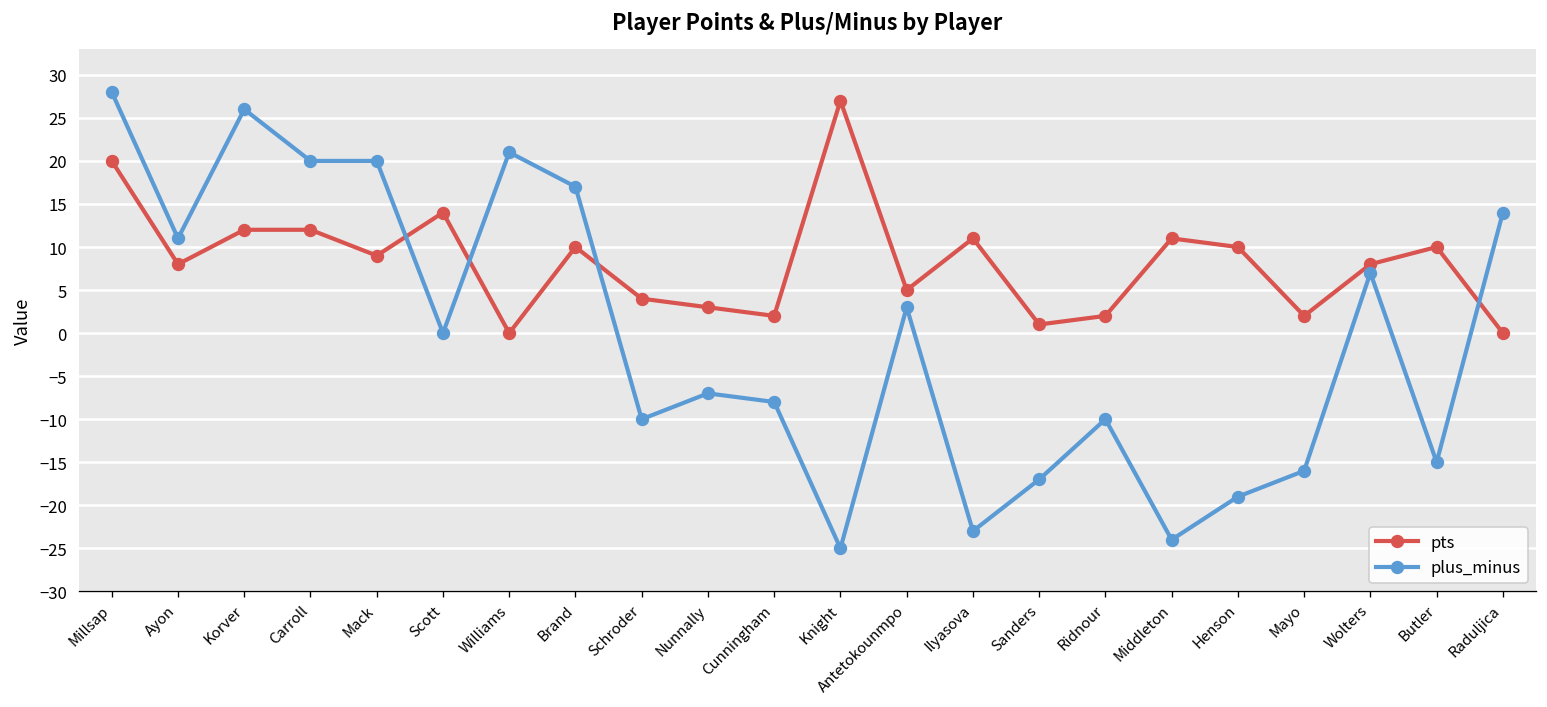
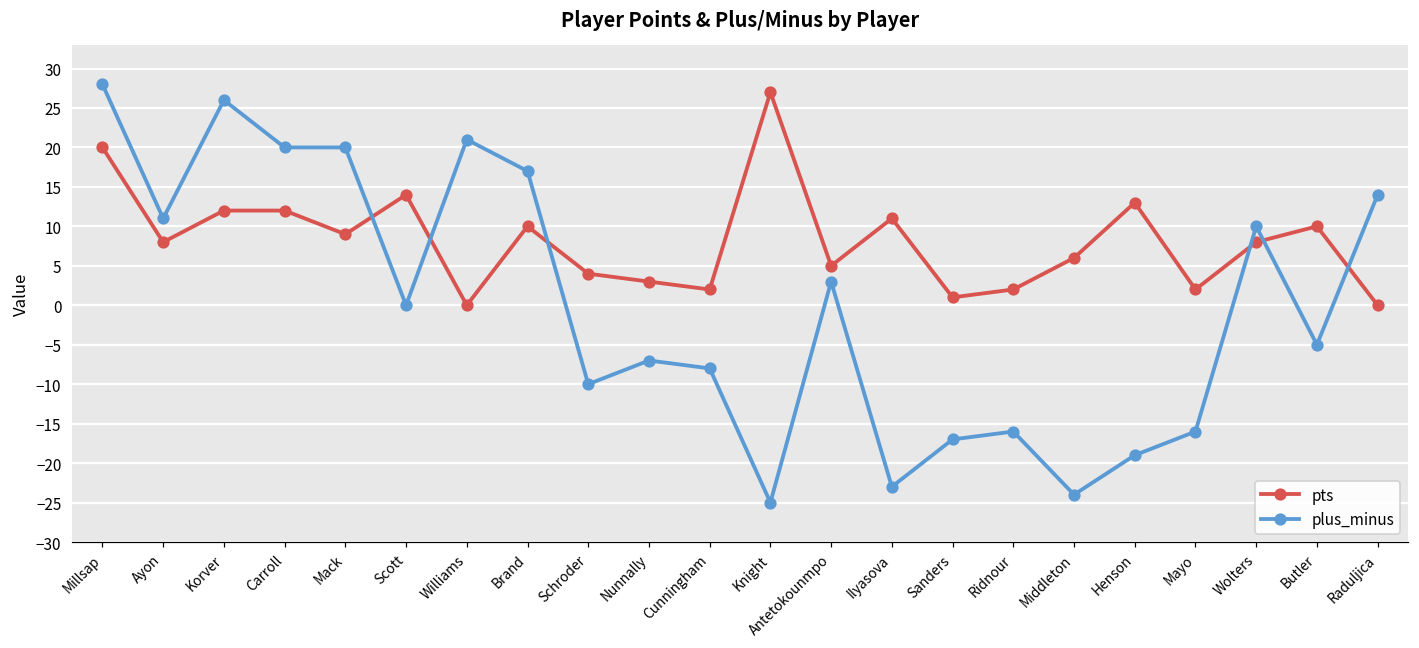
plus_minus, Ridnour: -10 -> -16
pts, Middleton: 11 -> 6
pts, Henson: 10 -> 13
plus_minus, Wolters: 7 -> 10
plus_minus, Butler: -15 -> -5
